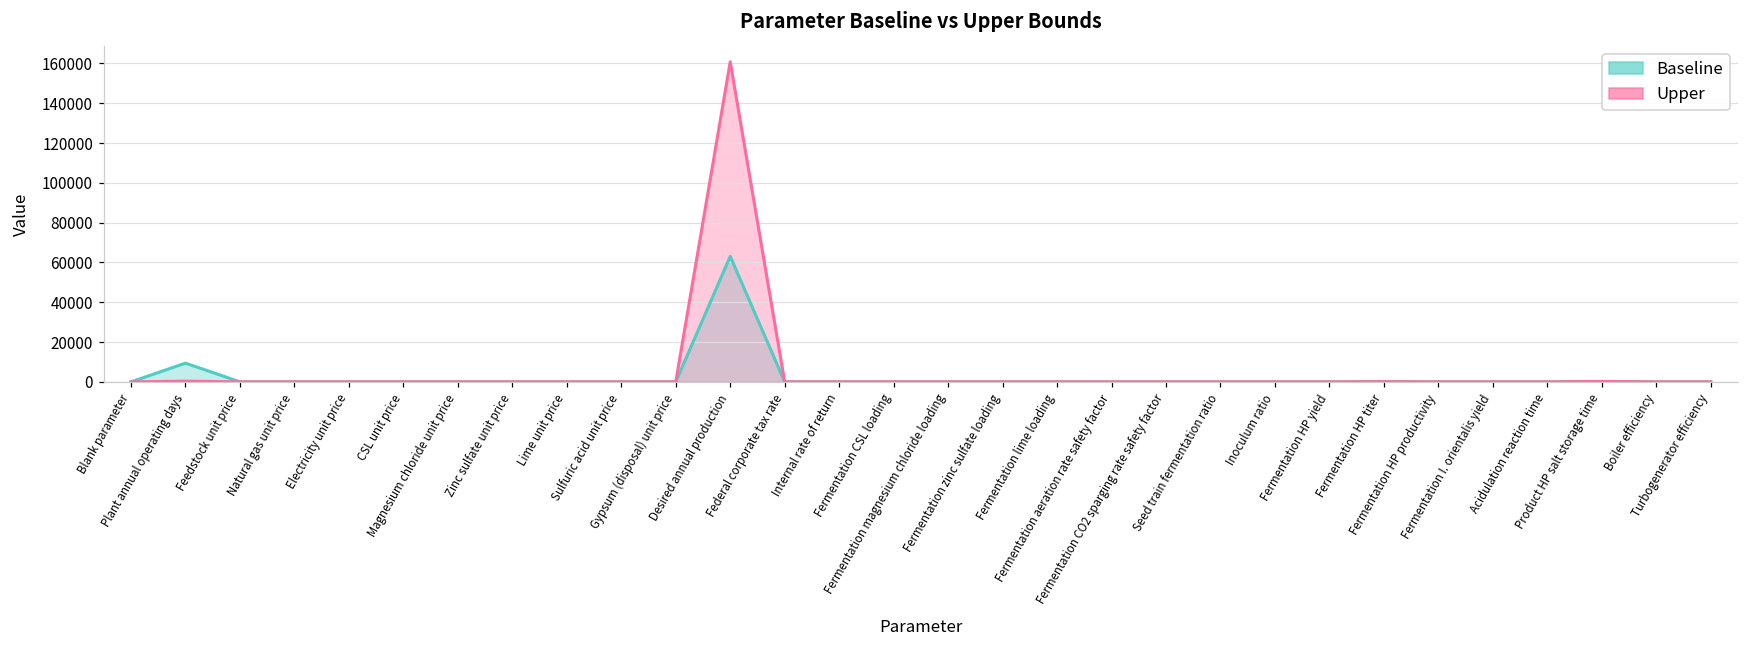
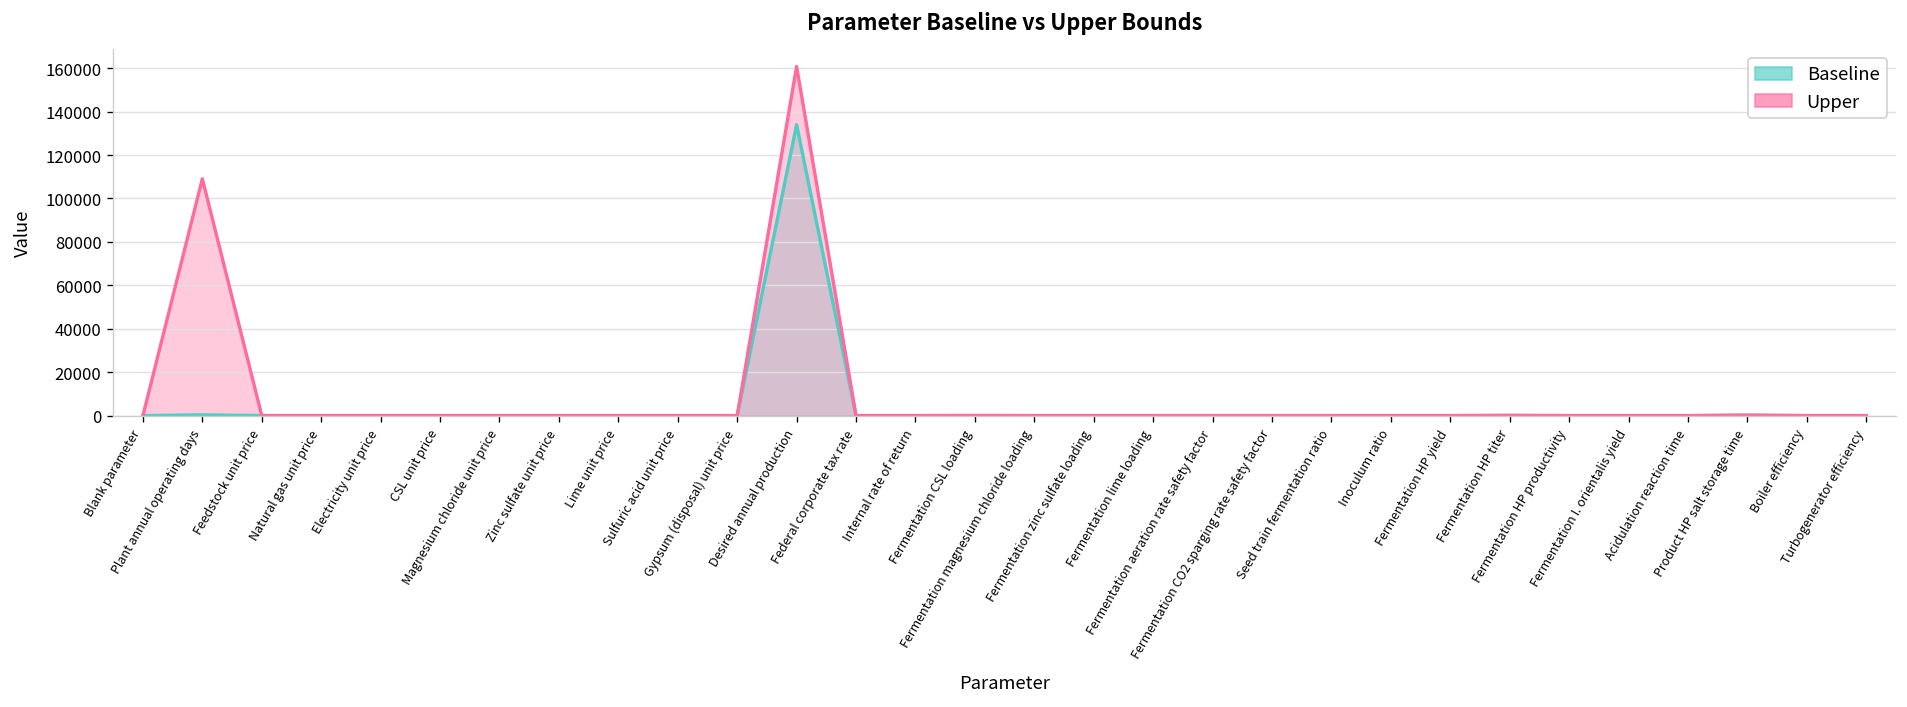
Baseline, Plant annual operating days: 9000 -> 0
Upper, Plant annual operating days: 0 -> 109000
Baseline, Desired annual production: 63000 -> 134000
